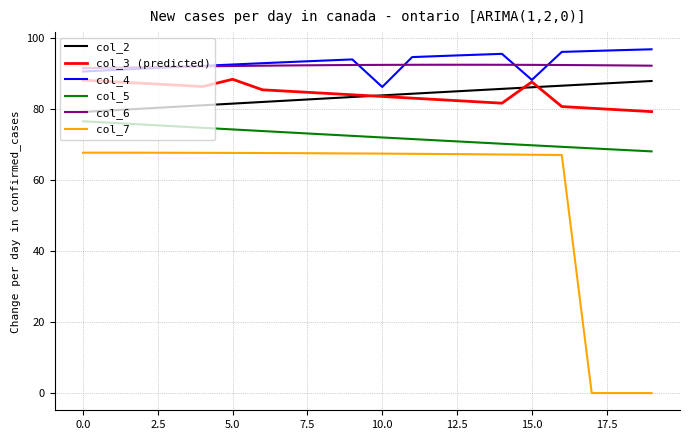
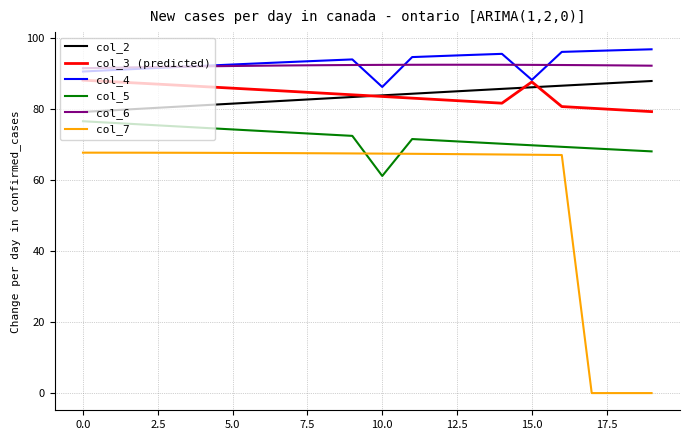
col_3 (predicted), 5.0: 88 -> 86
col_5, 10.0: 72 -> 61
